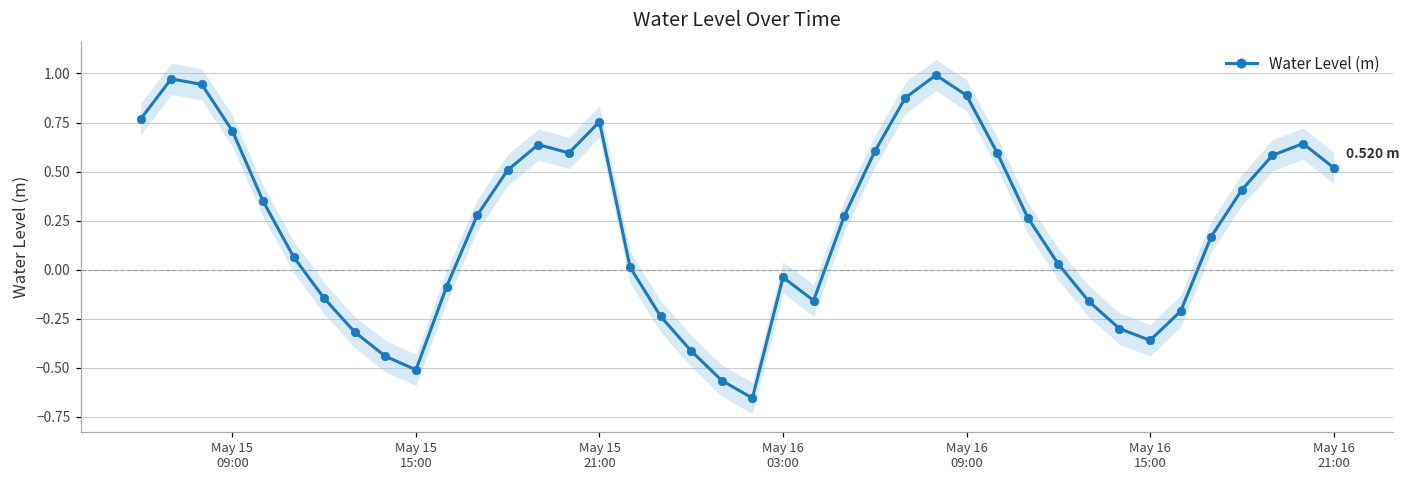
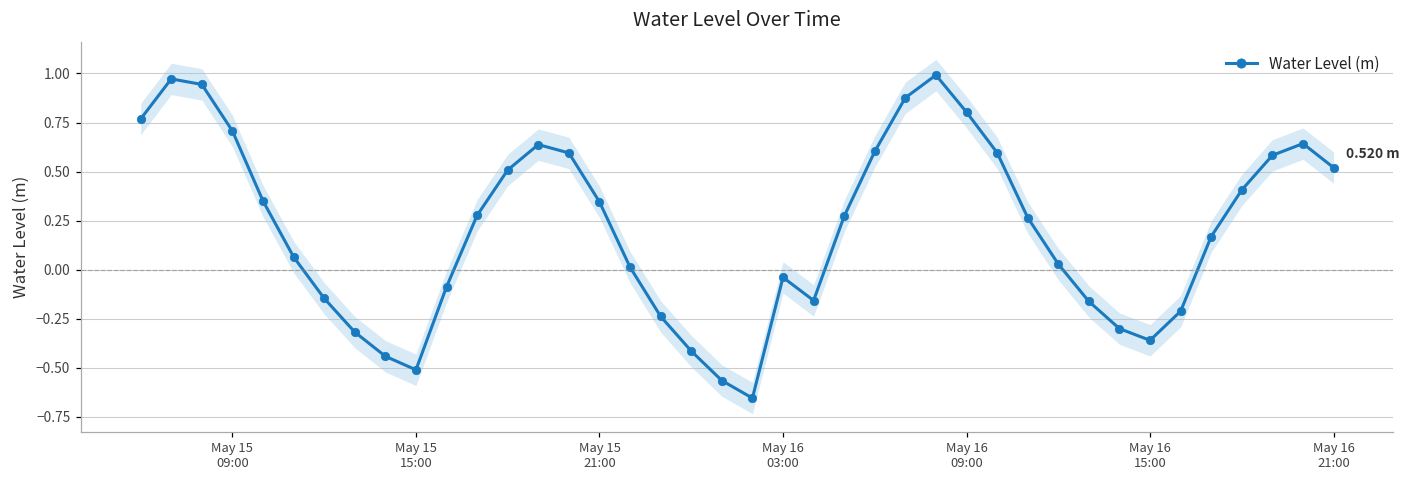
Water Level (m), May 15 21:00: 0.75 -> 0.35
Water Level (m), May 16 09:00: 0.89 -> 0.80
